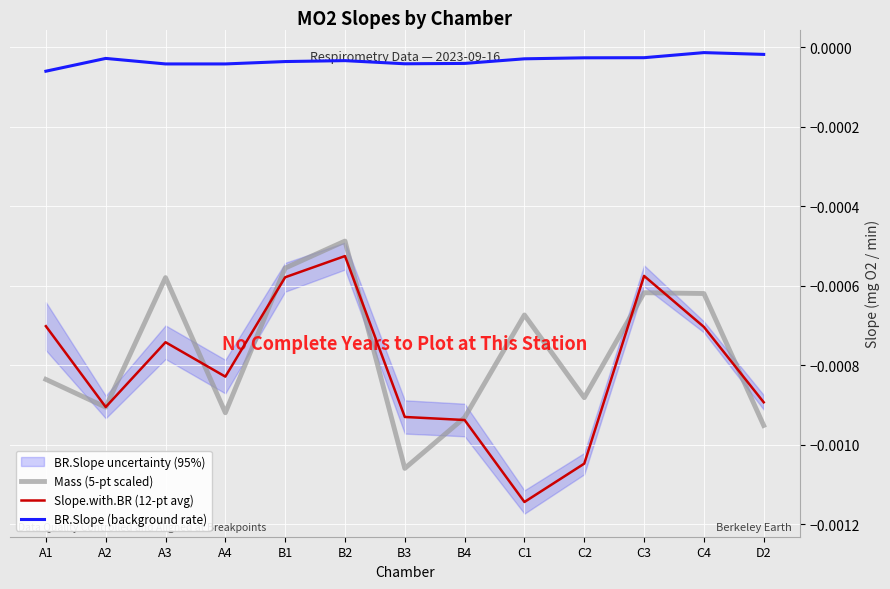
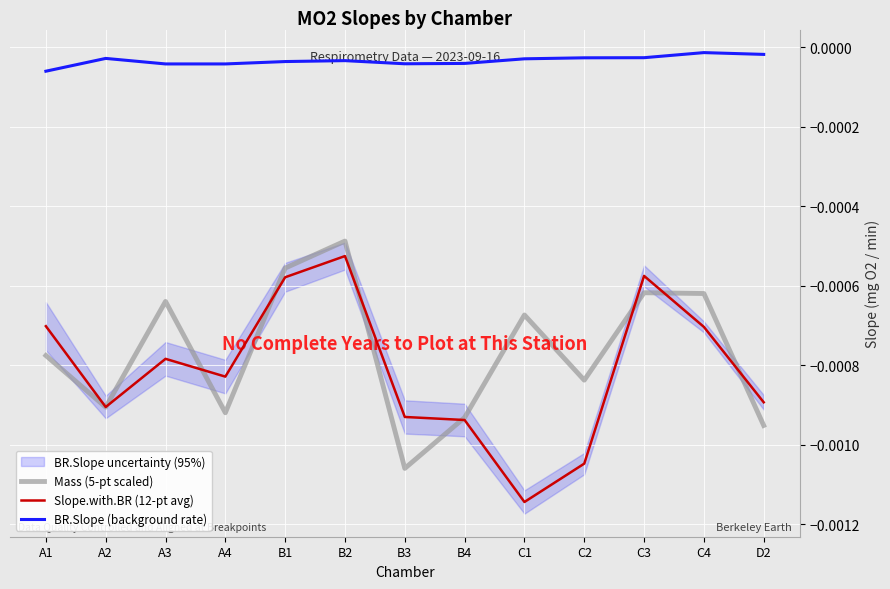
Mass (5-pt scaled), A1: -0.00084 -> -0.00078
Mass (5-pt scaled), A3: -0.00058 -> -0.00064
Slope.with.BR (12-pt avg), A3: -0.00074 -> -0.00078
Mass (5-pt scaled), C2: -0.00088 -> -0.00084
